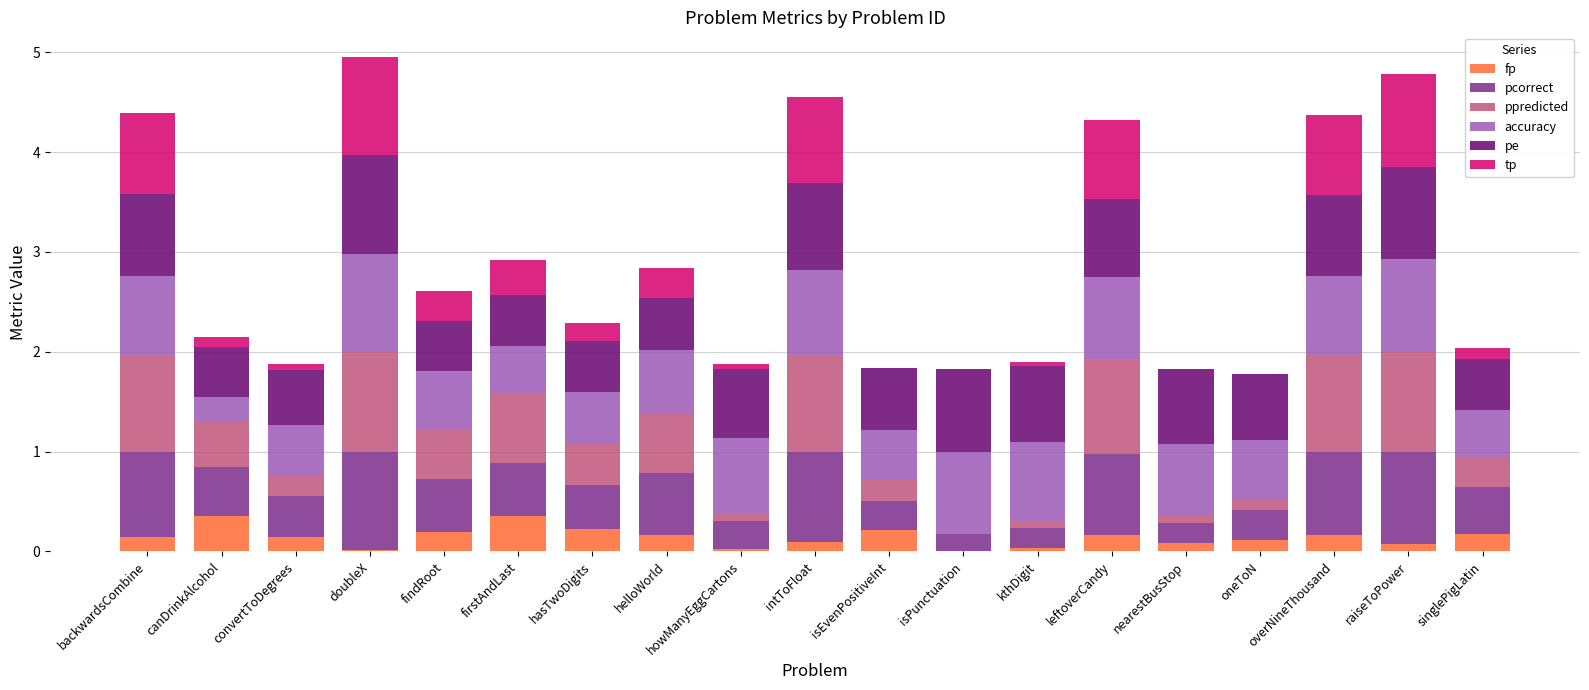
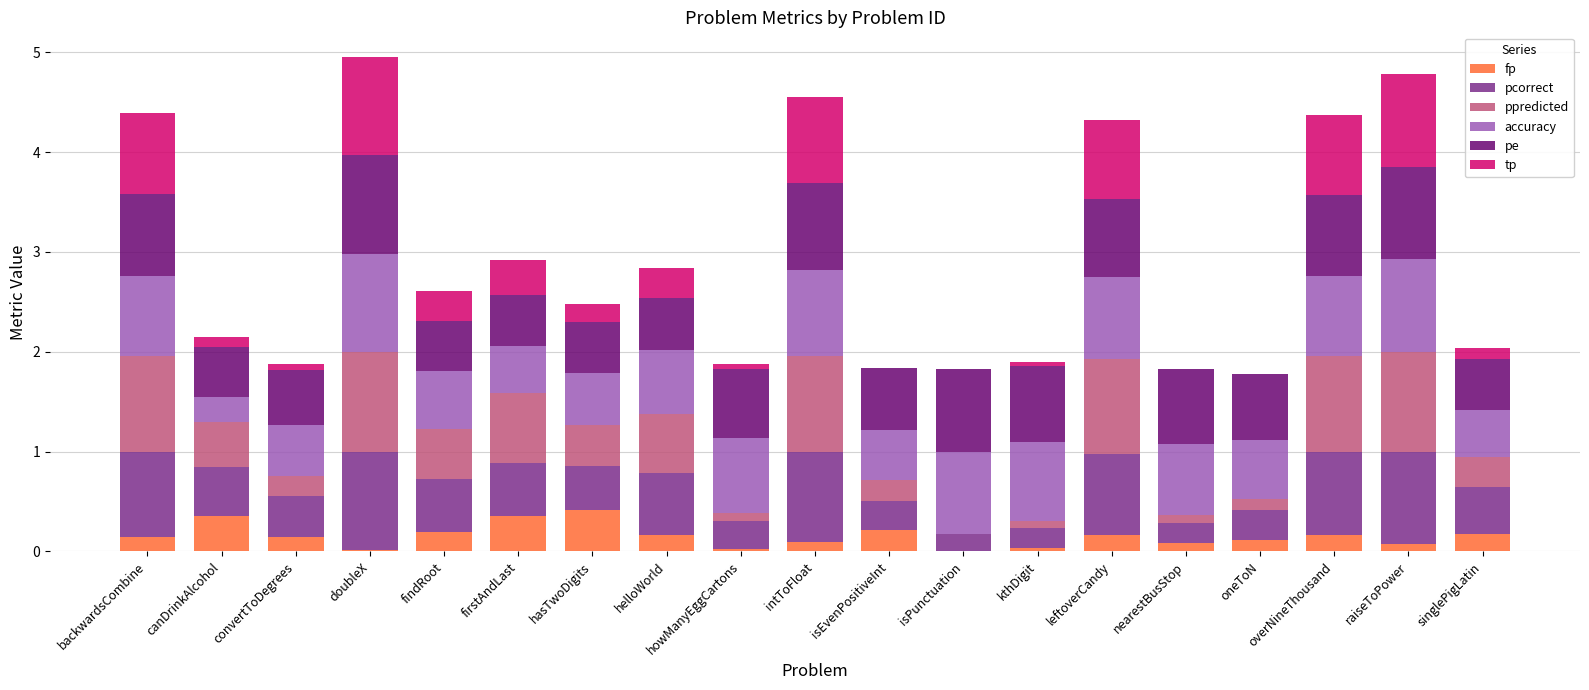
fp, hasTwoDigits: 0.2 -> 0.4
